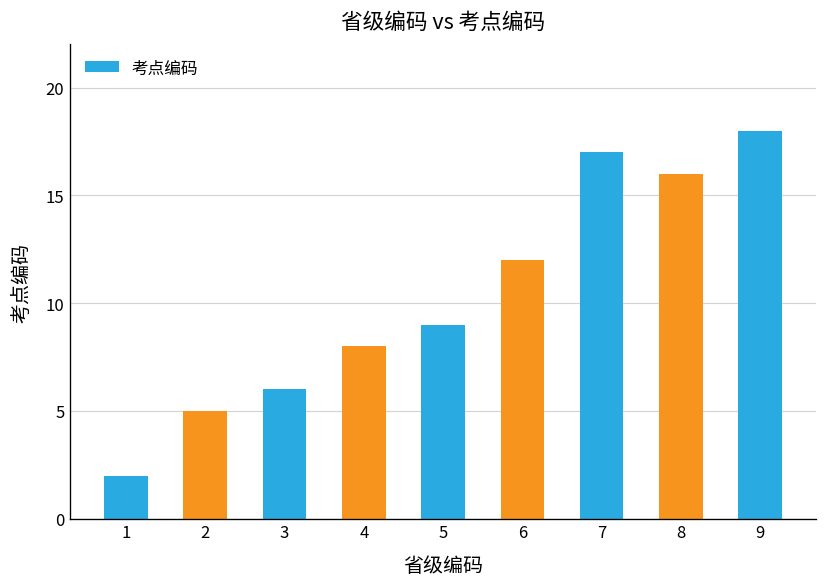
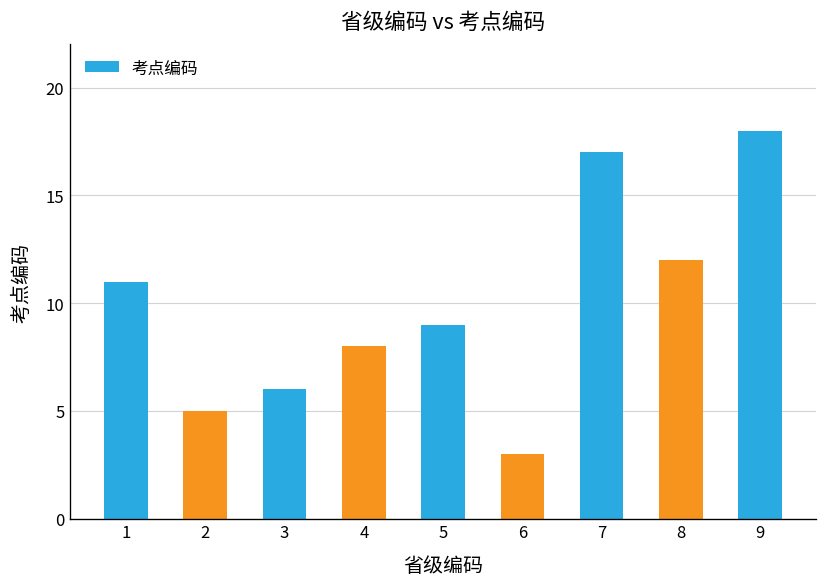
1: 2 -> 11
6: 12 -> 3
8: 16 -> 12
